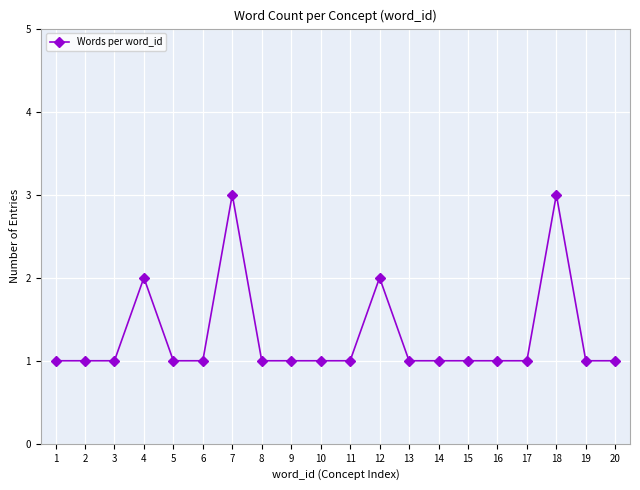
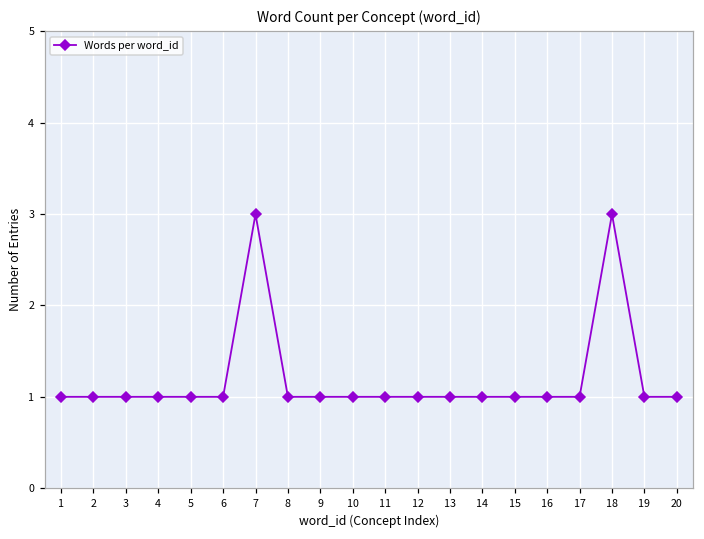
4: 2 -> 1
12: 2 -> 1
